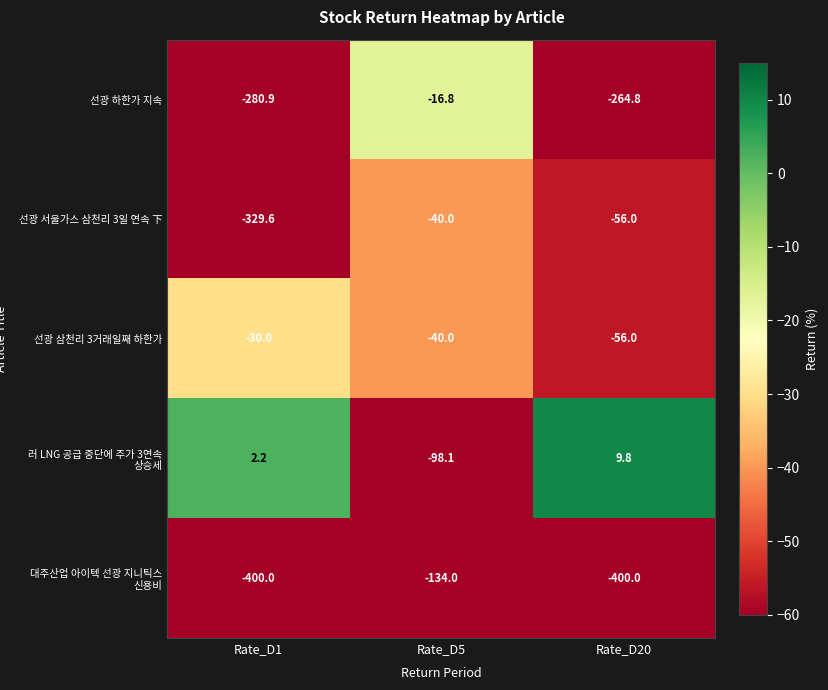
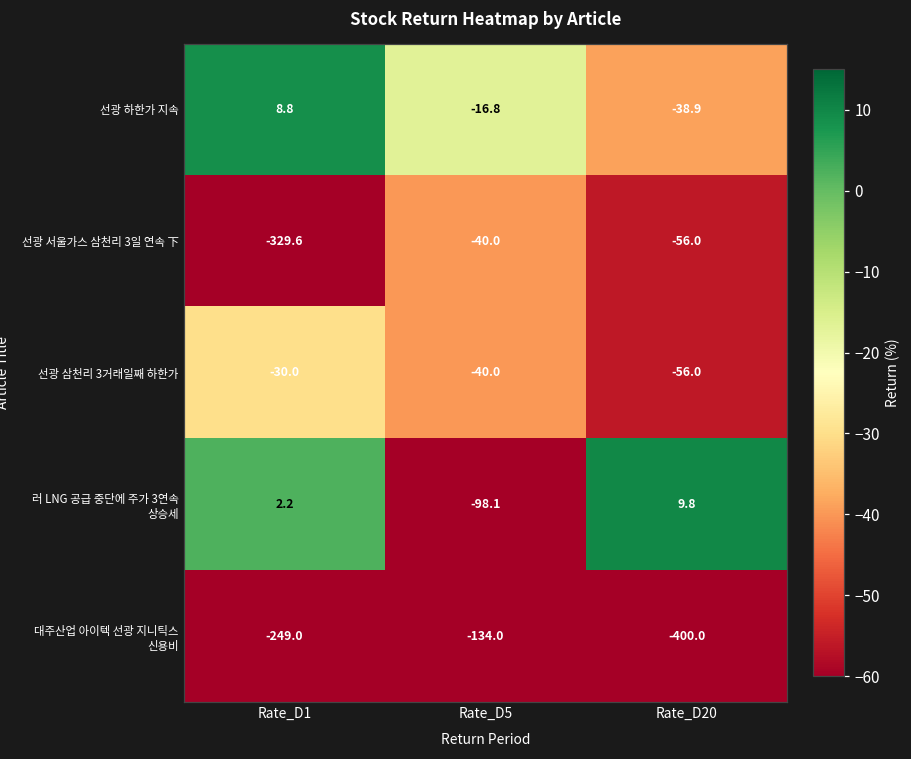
선광 하한가 지속, Rate_D1: -280.9 -> 8.8
선광 하한가 지속, Rate_D20: -264.8 -> -38.9
대주산업 아이텍 선광 지니틱스 신용비, Rate_D1: -400.0 -> -249.0
